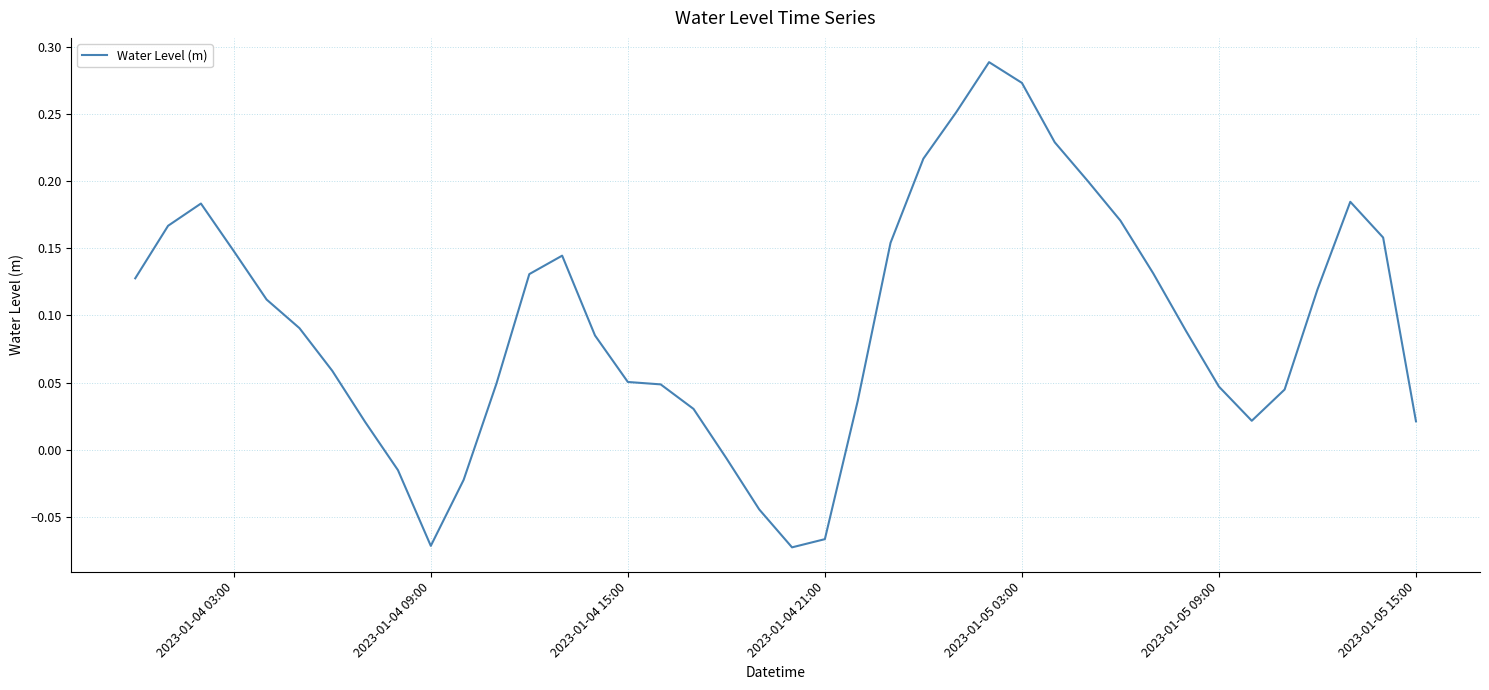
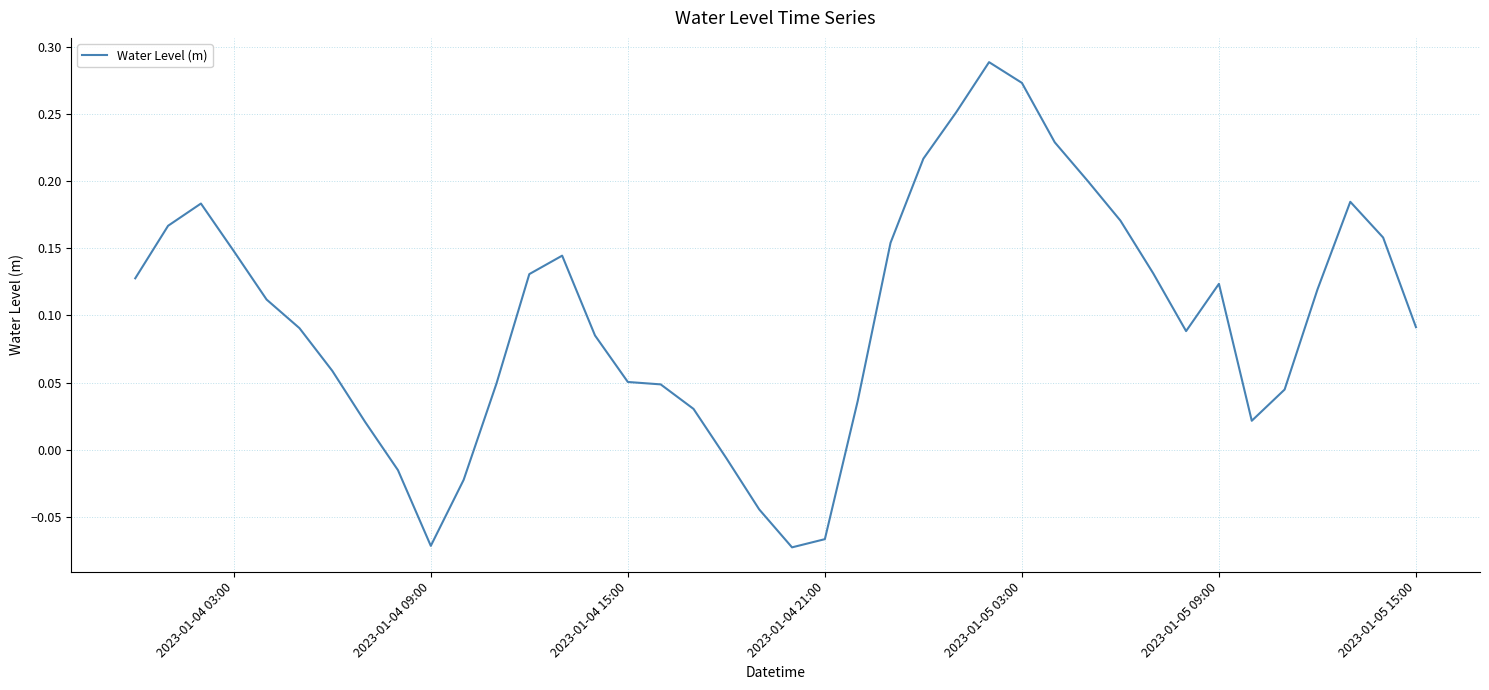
2023-01-05 09:00: 0.047 -> 0.124
2023-01-05 15:00: 0.021 -> 0.091
